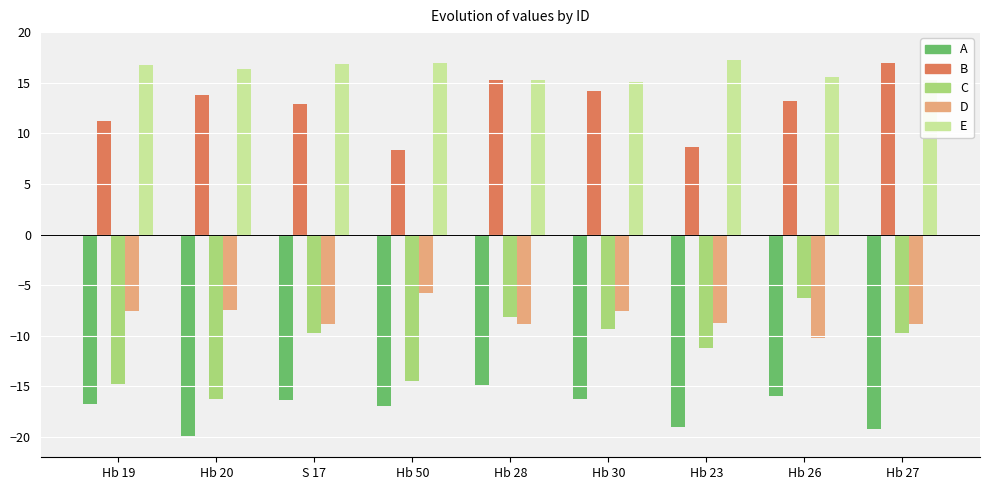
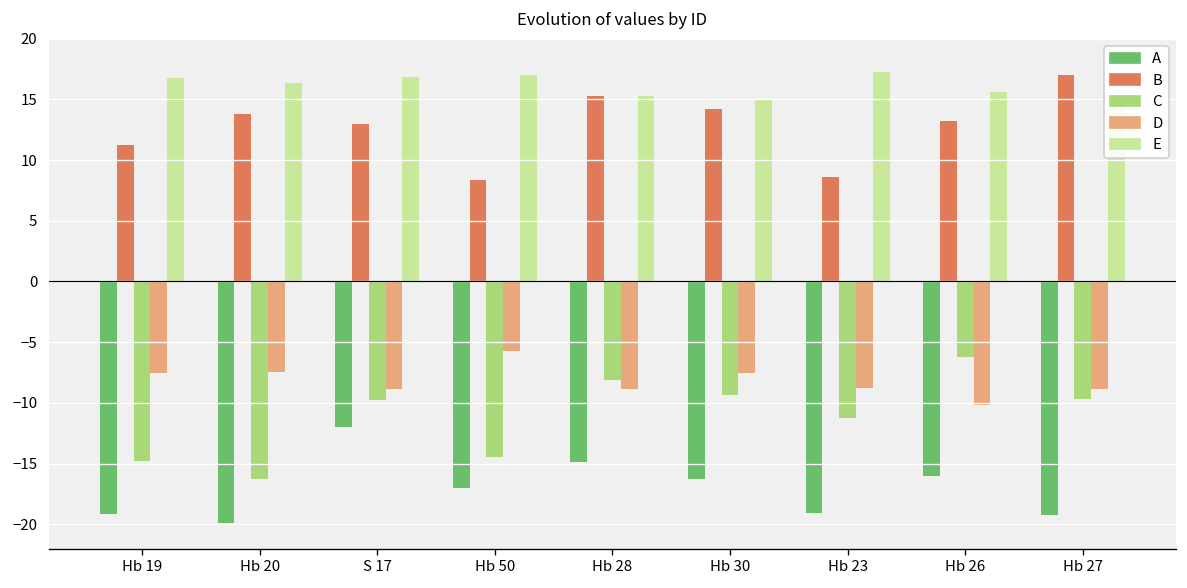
A, Hb 19: -16.8 -> -19.2
A, S 17: -16.3 -> -12.0
